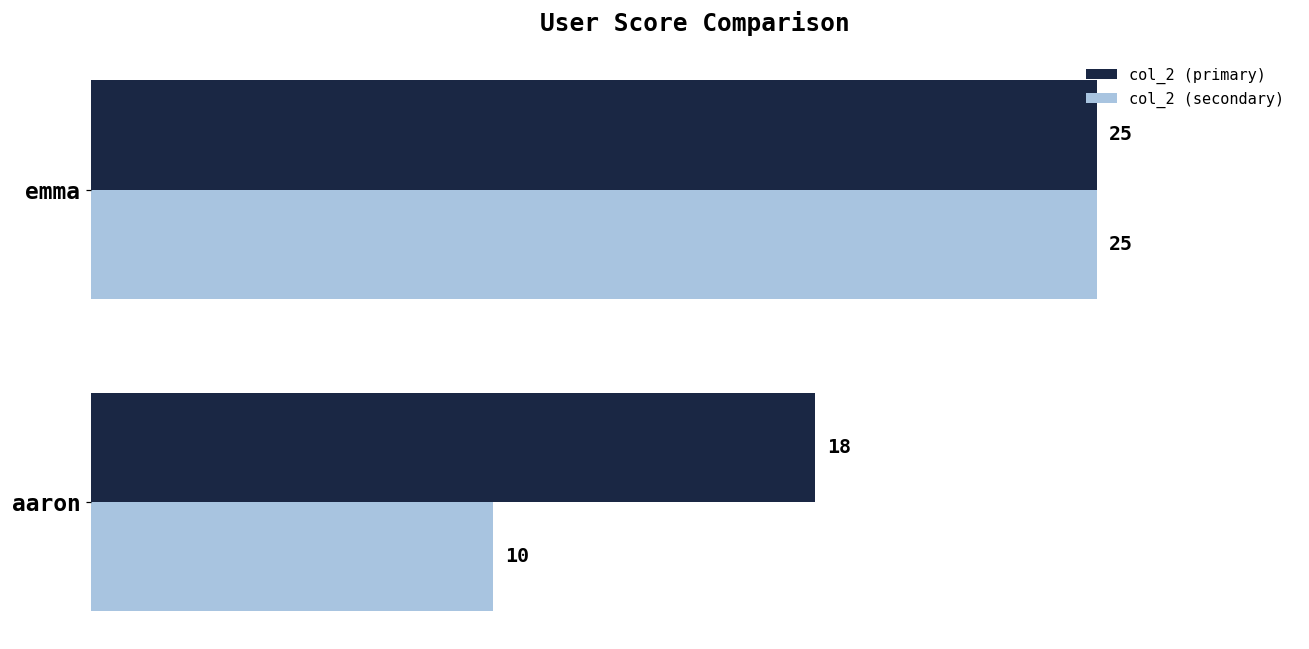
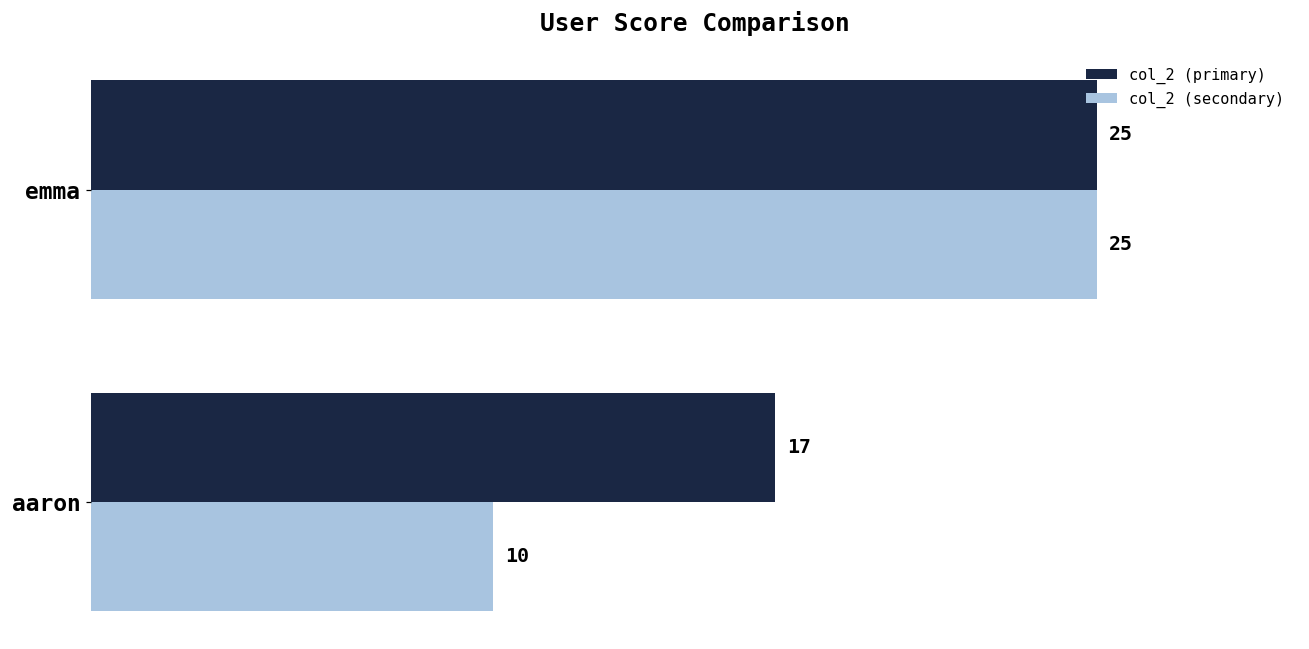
col_2 (primary), aaron: 18 -> 17
